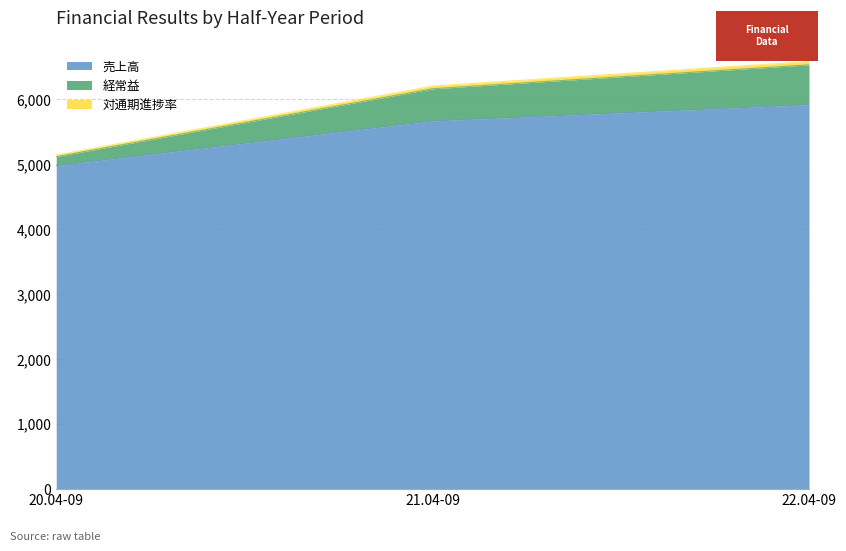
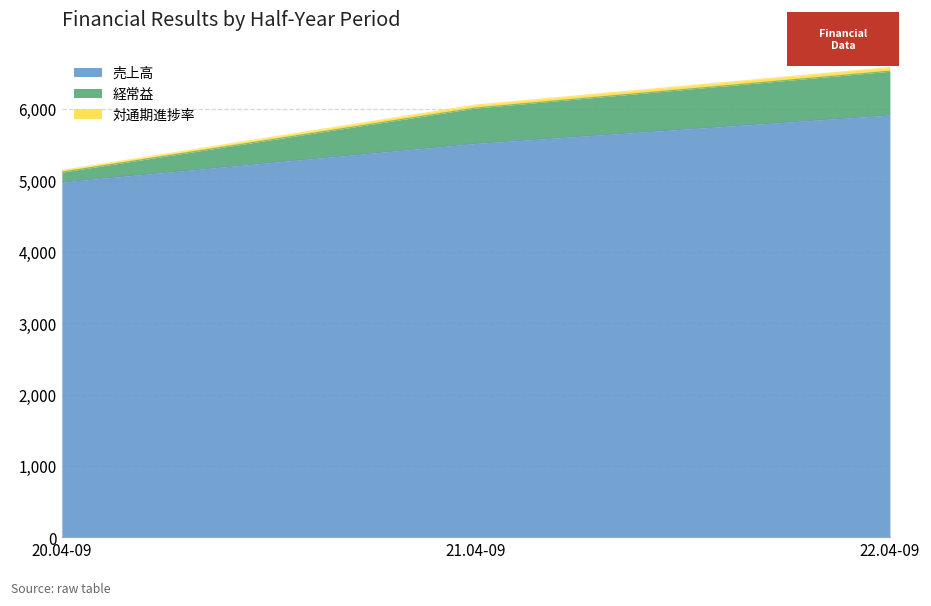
売上高, 21.04-09: 5,700 -> 5,500
